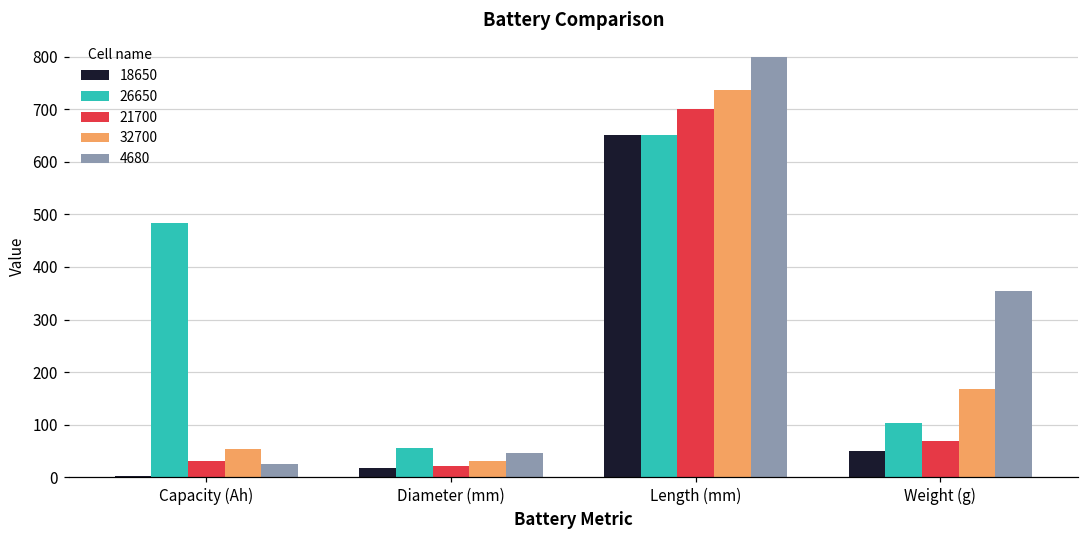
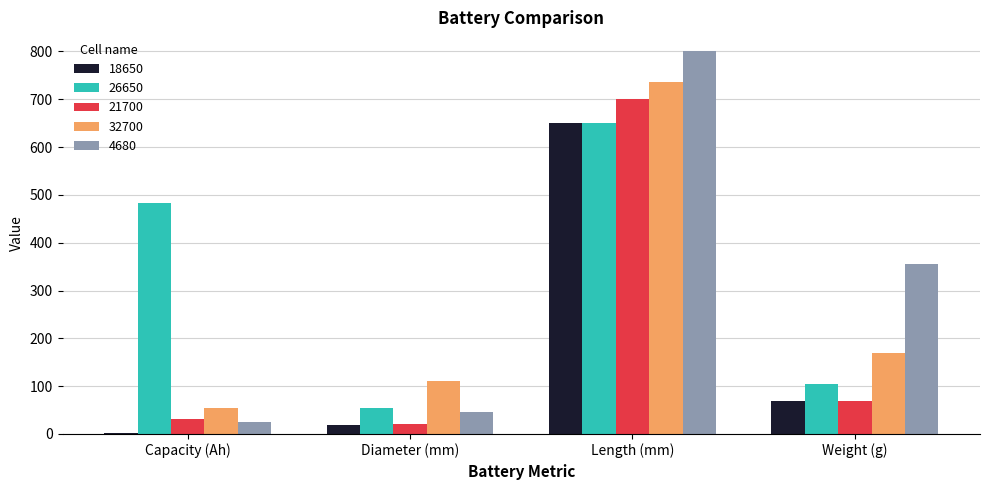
32700, Diameter (mm): 30 -> 110
18650, Weight (g): 50 -> 70
